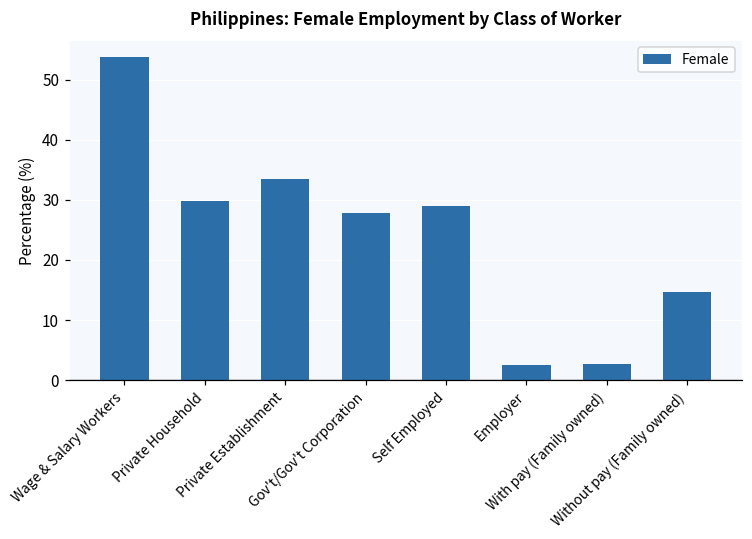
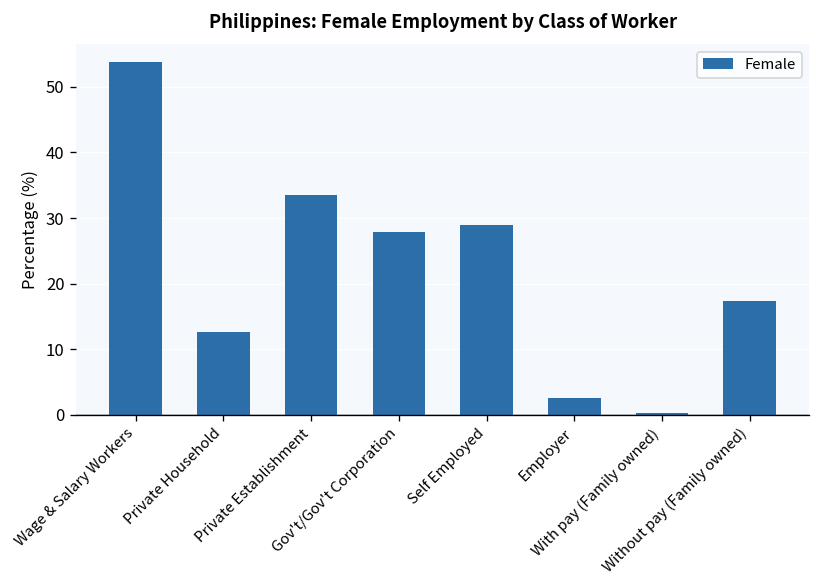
Private Household: 30 -> 13
With pay (Family owned): 3 -> 0
Without pay (Family owned): 15 -> 17
